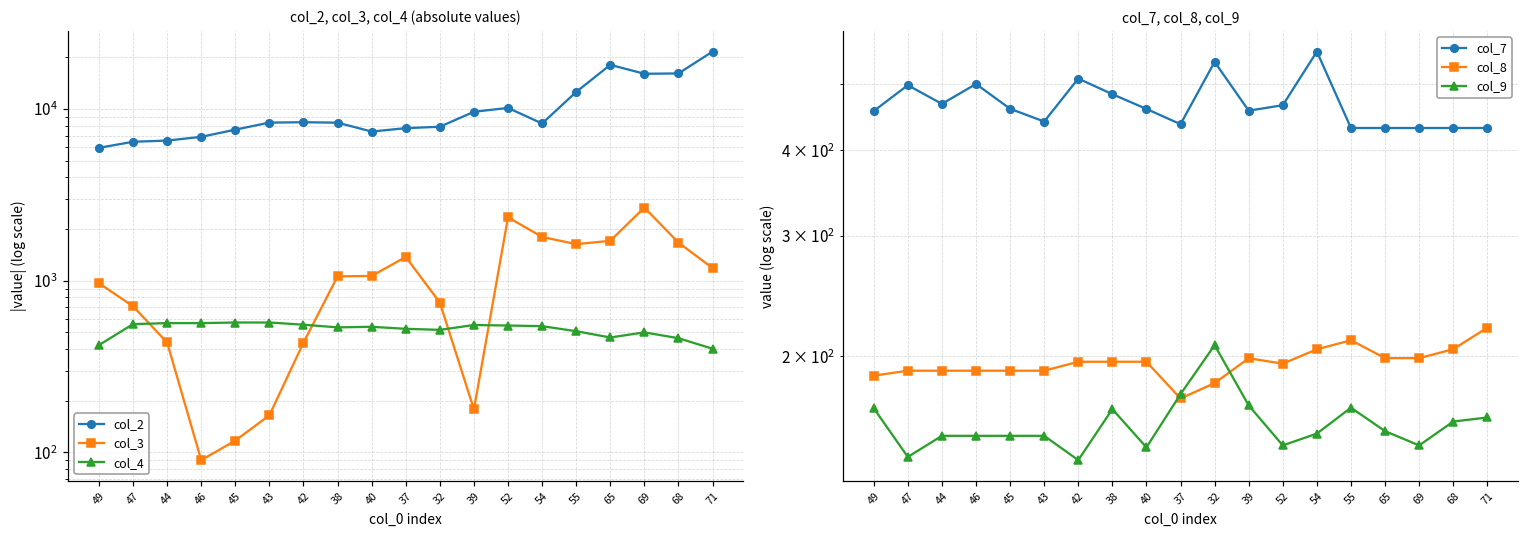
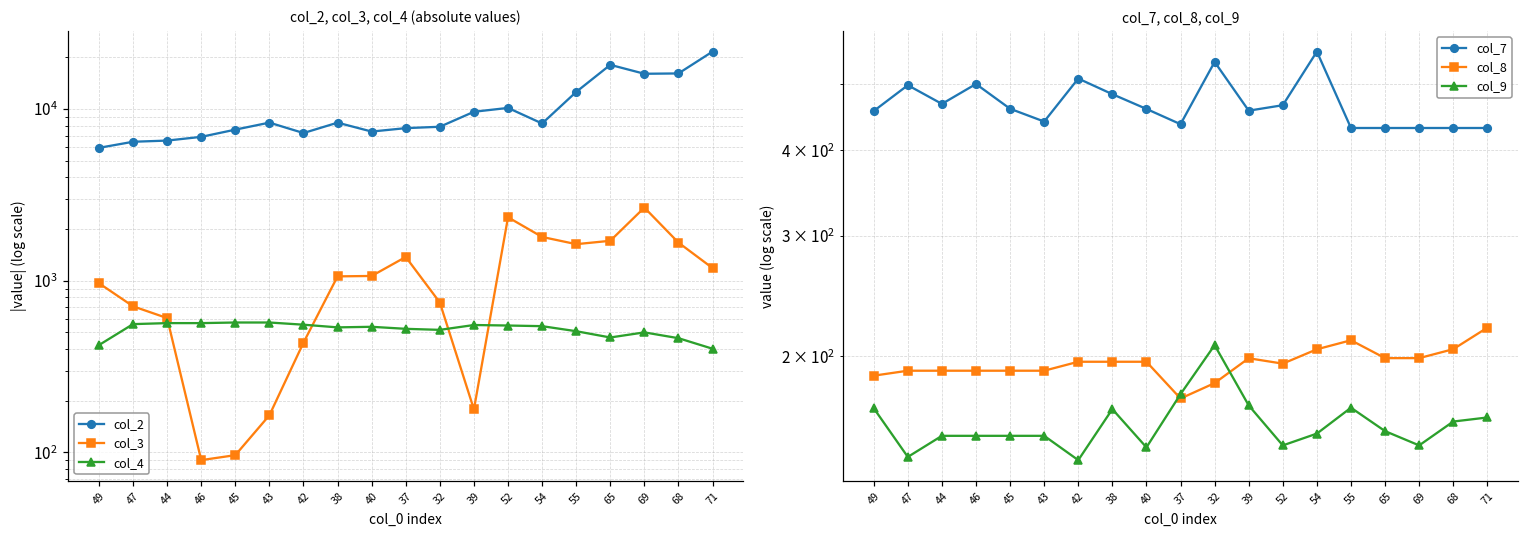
col_2, col_3, col_4 (absolute values), col_3, 44: 440 -> 610
col_2, col_3, col_4 (absolute values), col_3, 45: 120 -> 100
col_2, col_3, col_4 (absolute values), col_2, 42: 8000 -> 7000
